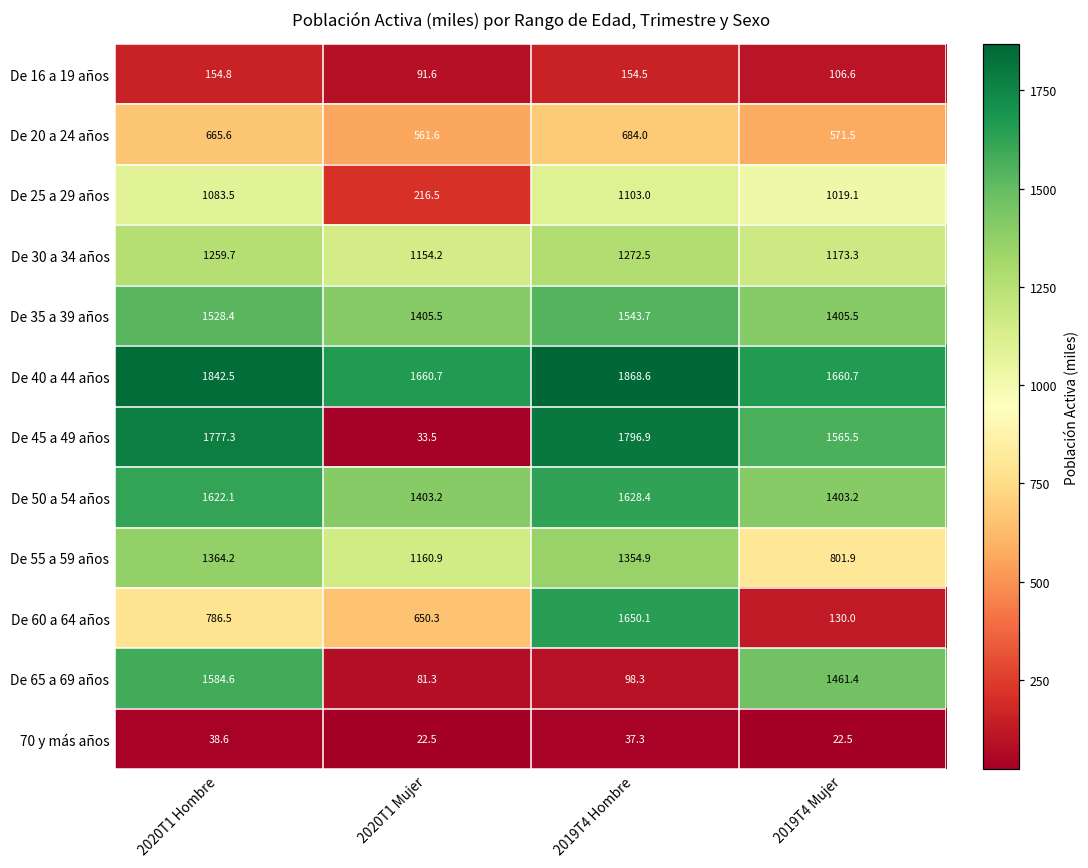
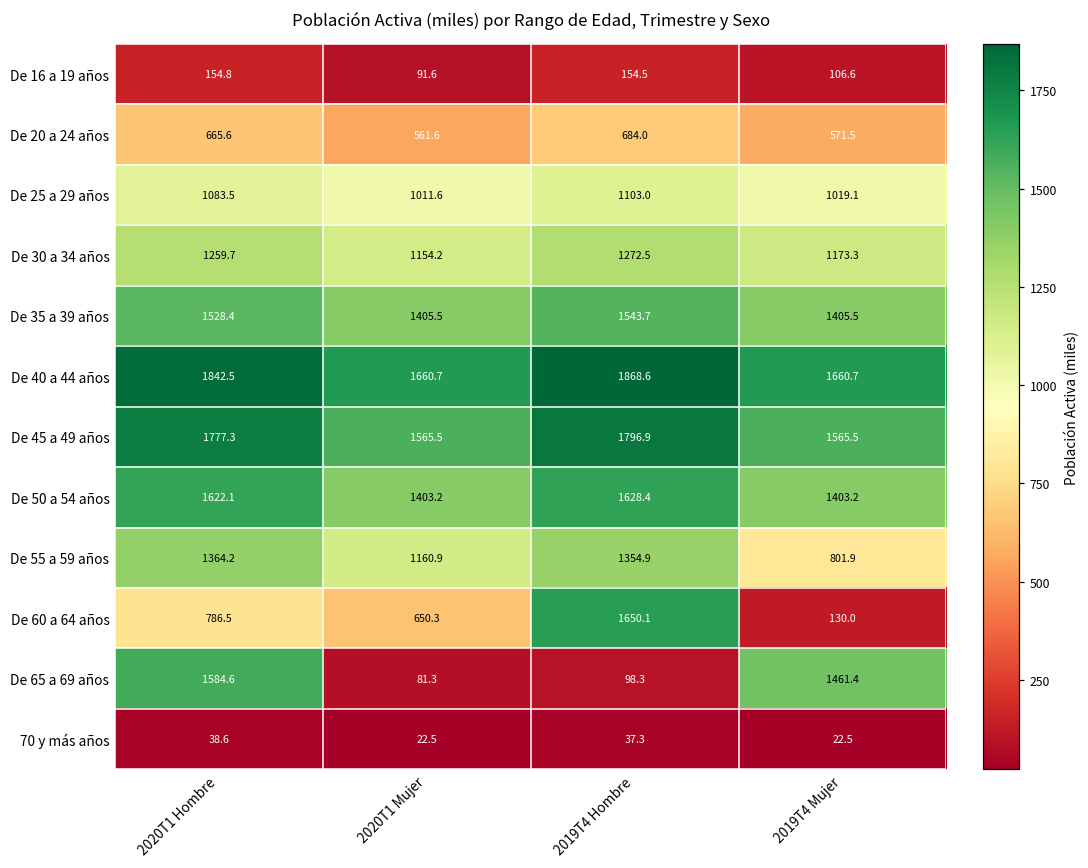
De 25 a 29 años, 2020T1 Mujer: 216.5 -> 1011.6
De 45 a 49 años, 2020T1 Mujer: 33.5 -> 1565.5
